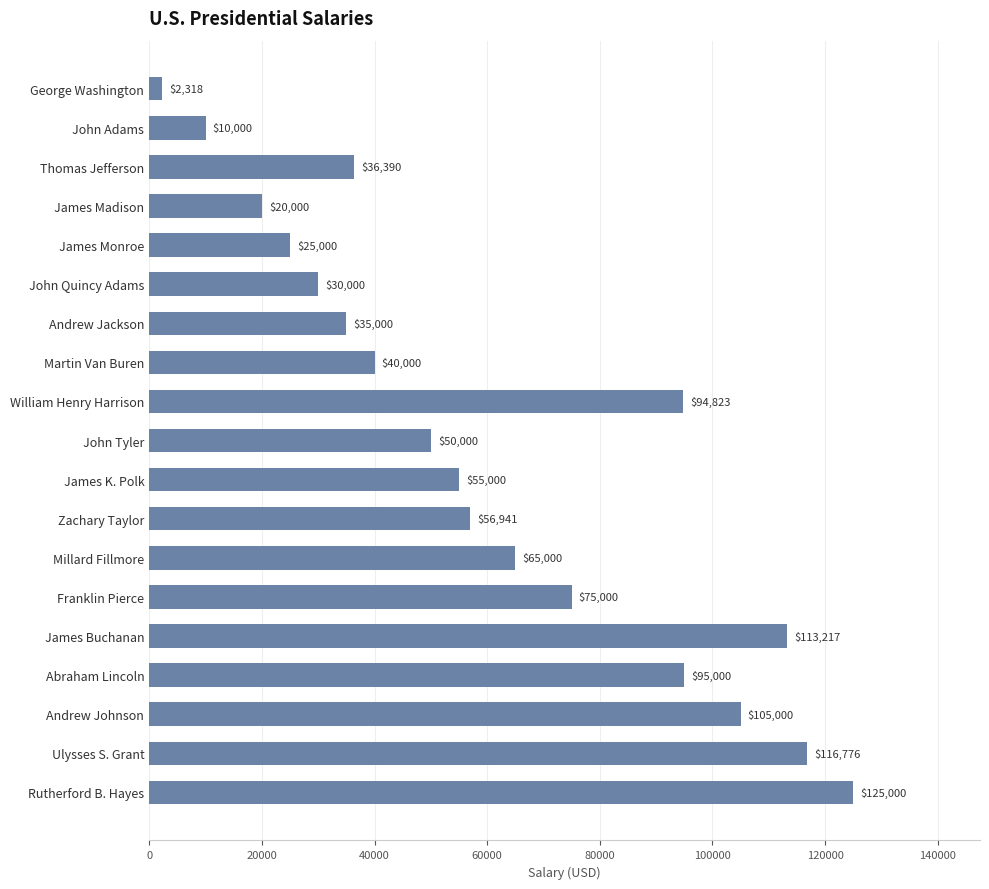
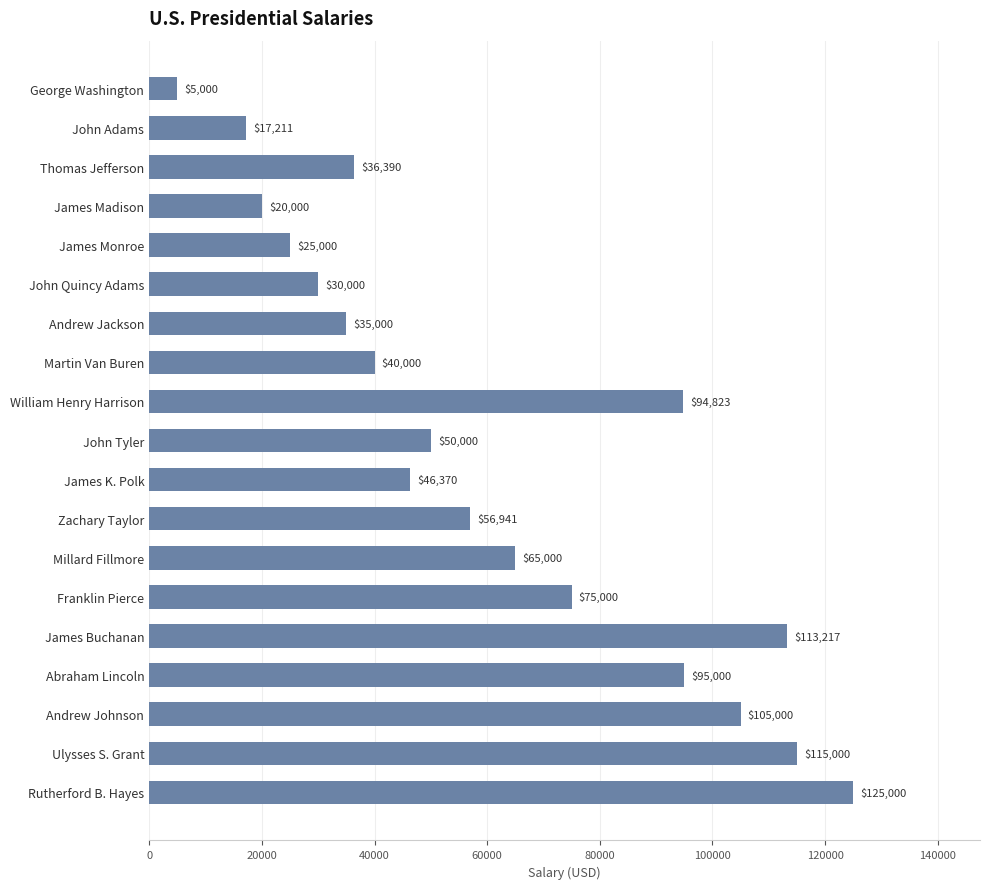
George Washington: $2,318 -> $5,000
John Adams: $10,000 -> $17,211
James K. Polk: $55,000 -> $46,370
Ulysses S. Grant: $116,776 -> $115,000
